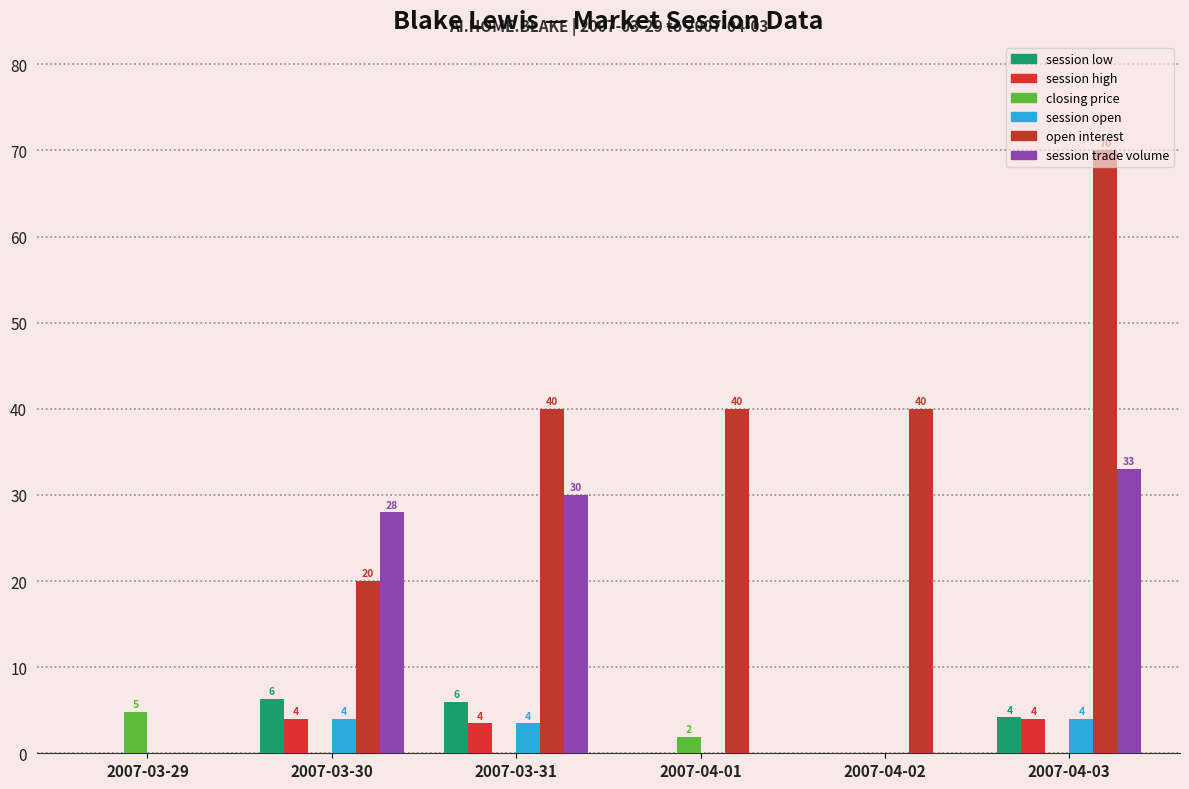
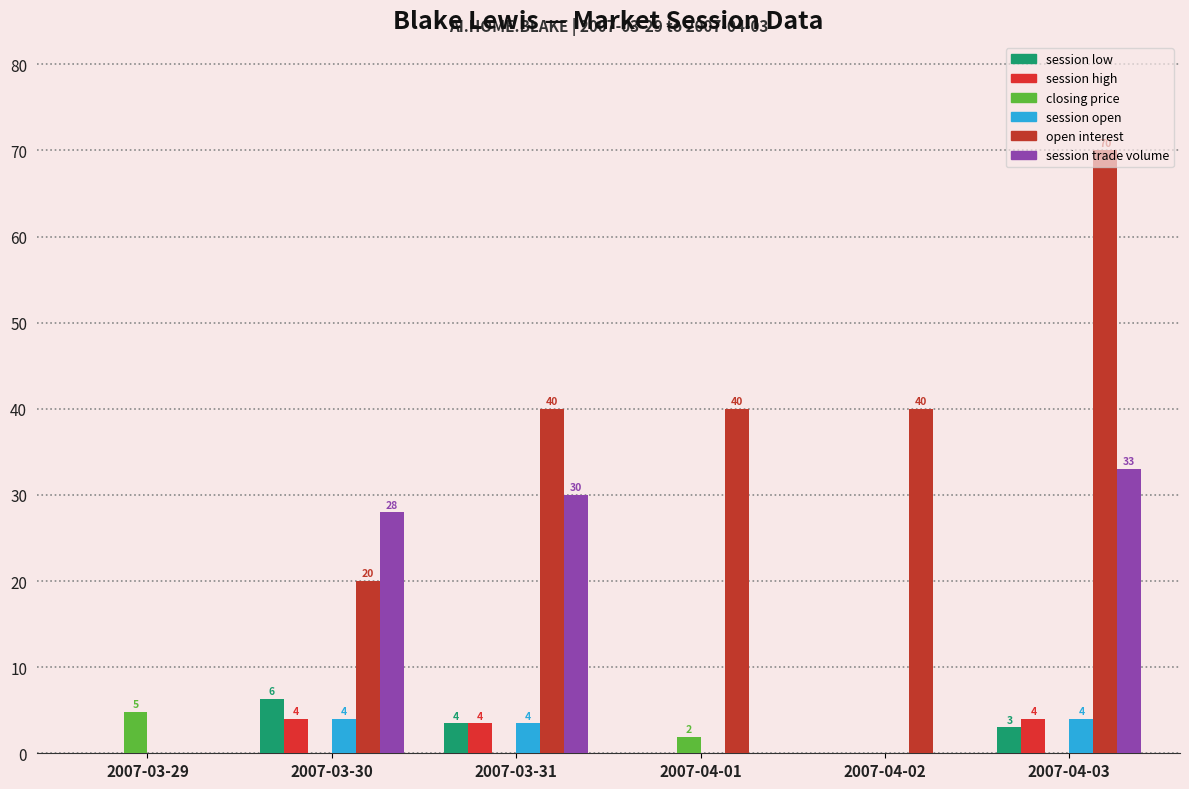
session low, 2007-03-31: 6 -> 4
session low, 2007-04-03: 4 -> 3
